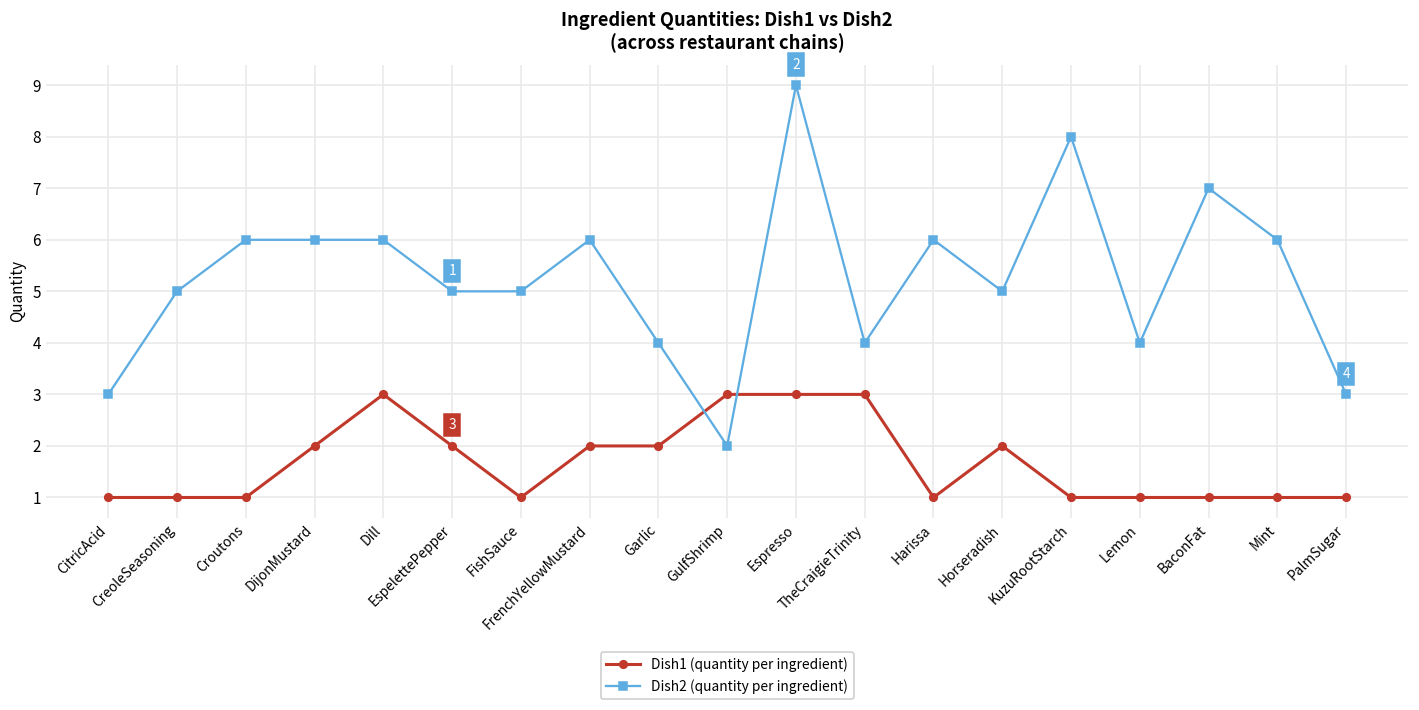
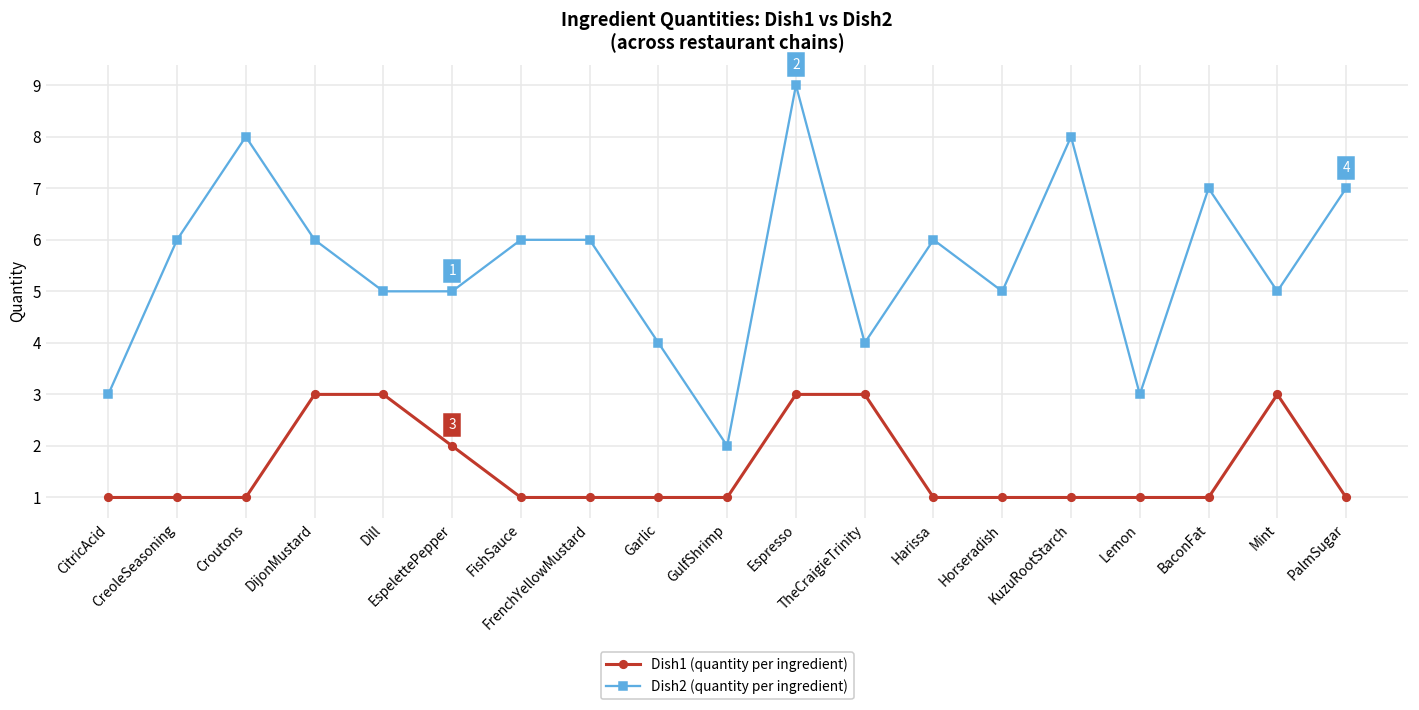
Dish2 (quantity per ingredient), CreoleSeasoning: 5 -> 6
Dish2 (quantity per ingredient), Croutons: 6 -> 8
Dish1 (quantity per ingredient), DijonMustard: 2 -> 3
Dish2 (quantity per ingredient), Dill: 6 -> 5
Dish2 (quantity per ingredient), FishSauce: 5 -> 6
Dish1 (quantity per ingredient), FrenchYellowMustard: 2 -> 1
Dish1 (quantity per ingredient), Garlic: 2 -> 1
Dish1 (quantity per ingredient), GulfShrimp: 3 -> 1
Dish1 (quantity per ingredient), Horseradish: 2 -> 1
Dish2 (quantity per ingredient), Lemon: 4 -> 3
Dish1 (quantity per ingredient), Mint: 1 -> 3
Dish2 (quantity per ingredient), Mint: 6 -> 5
Dish2 (quantity per ingredient), PalmSugar: 3 -> 7
